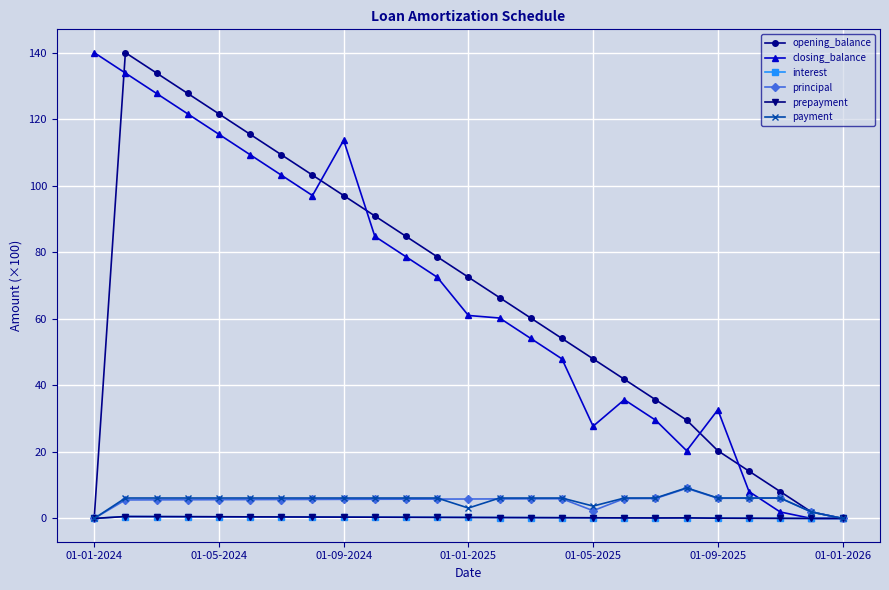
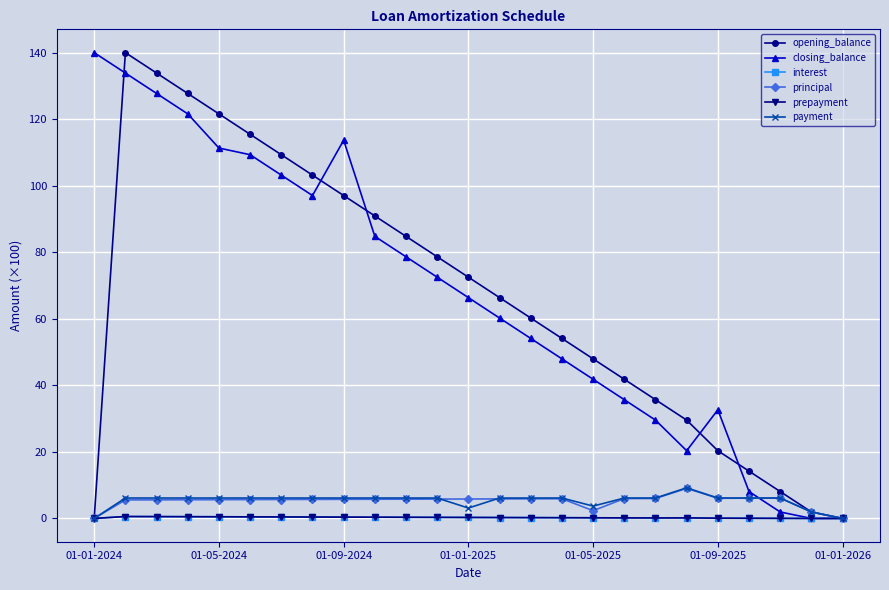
closing_balance, 01-05-2024: 115 -> 111
closing_balance, 01-01-2025: 61 -> 66
closing_balance, 01-05-2025: 28 -> 42
